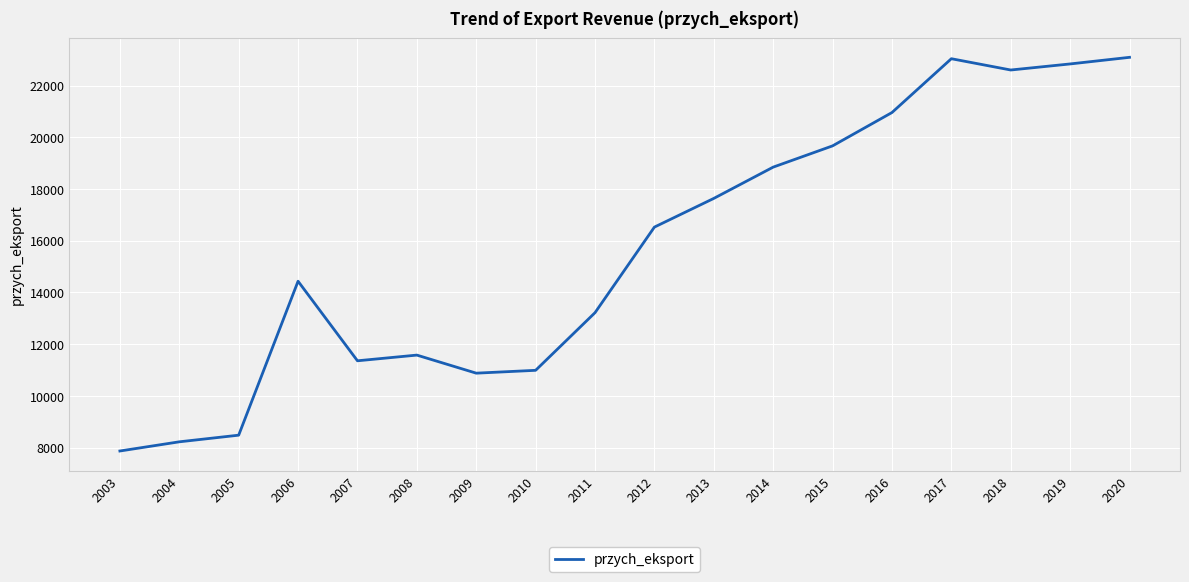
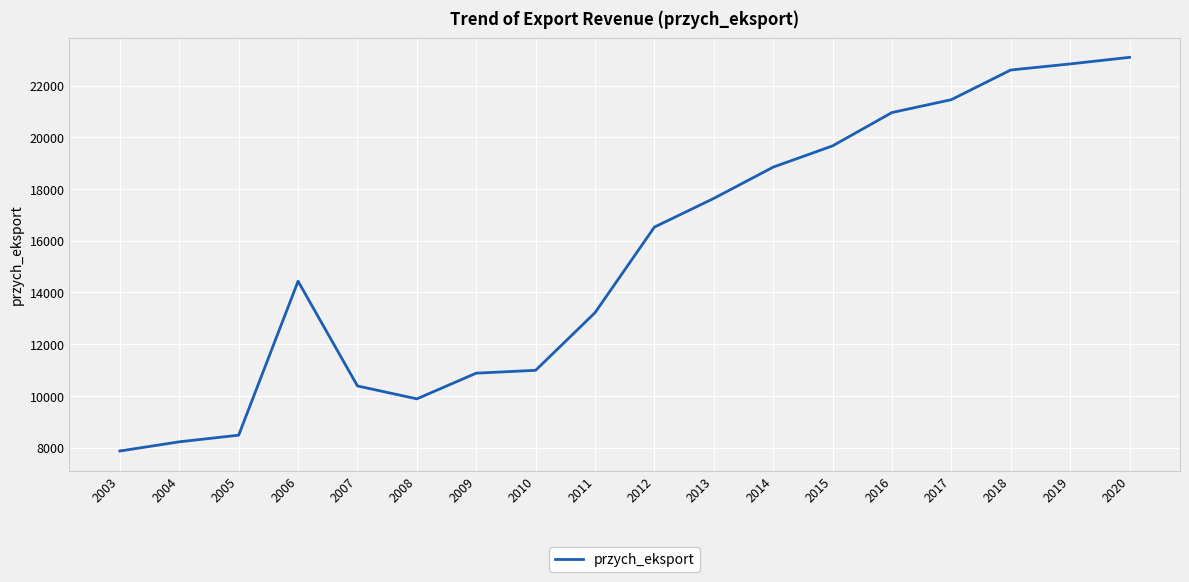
2007: 11400 -> 10400
2008: 11600 -> 9900
2017: 23000 -> 21500
